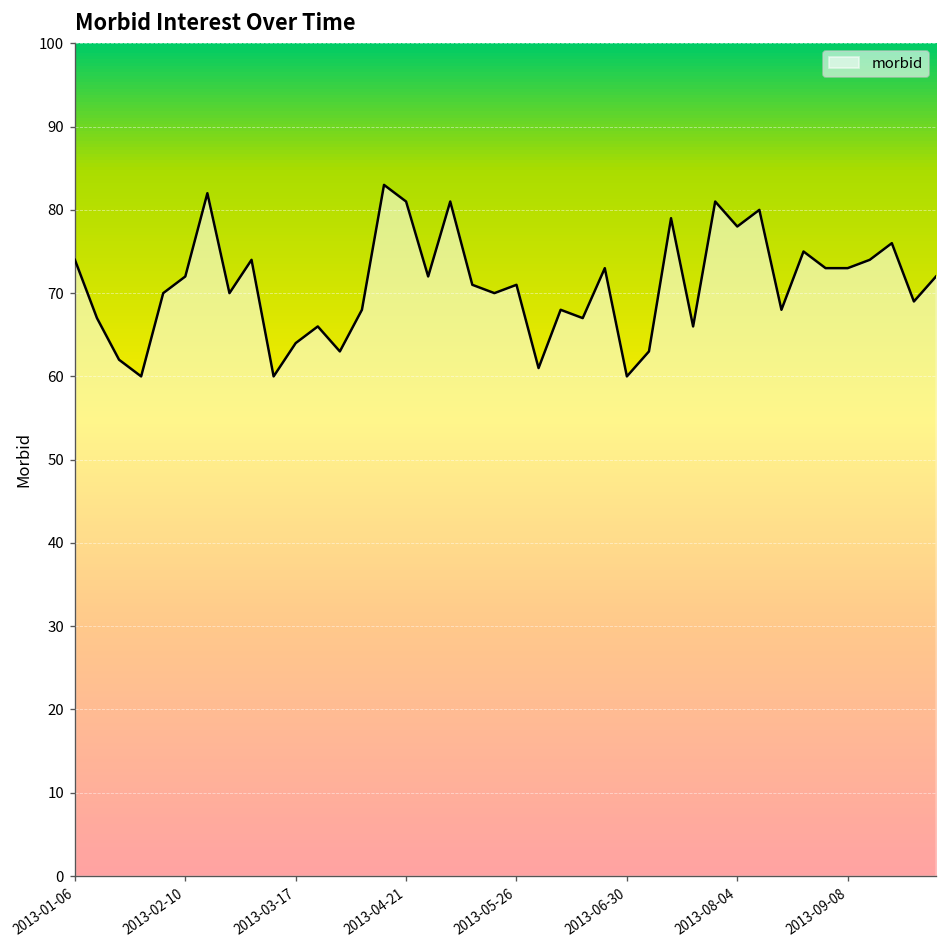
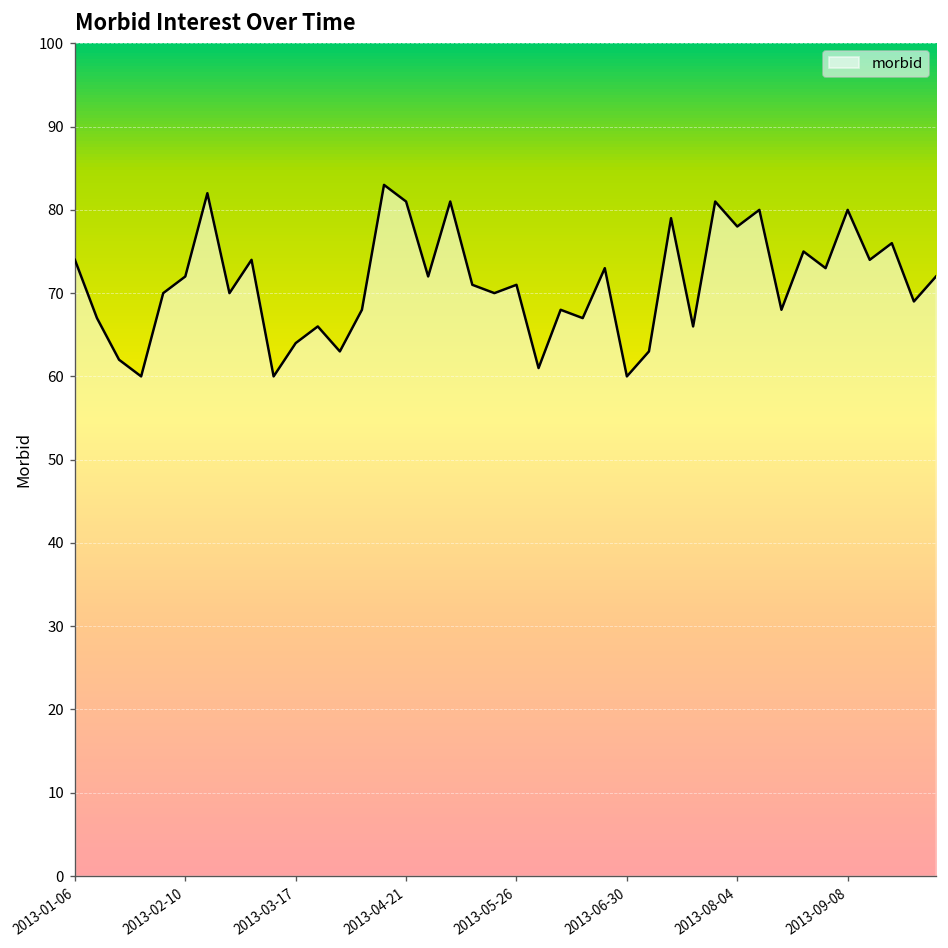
2013-09-08: 73 -> 80
